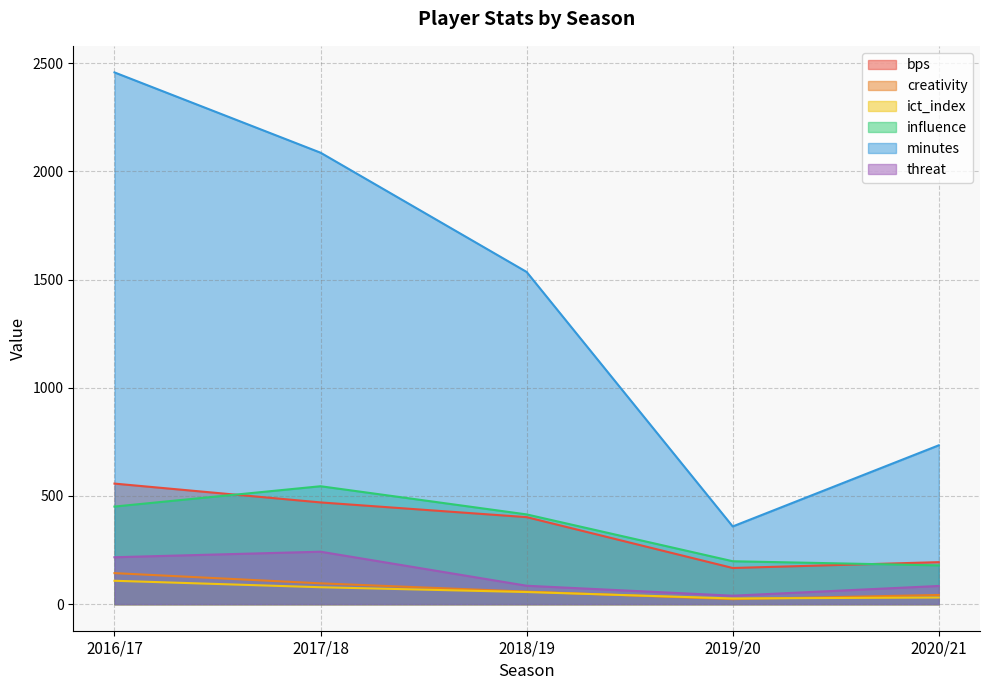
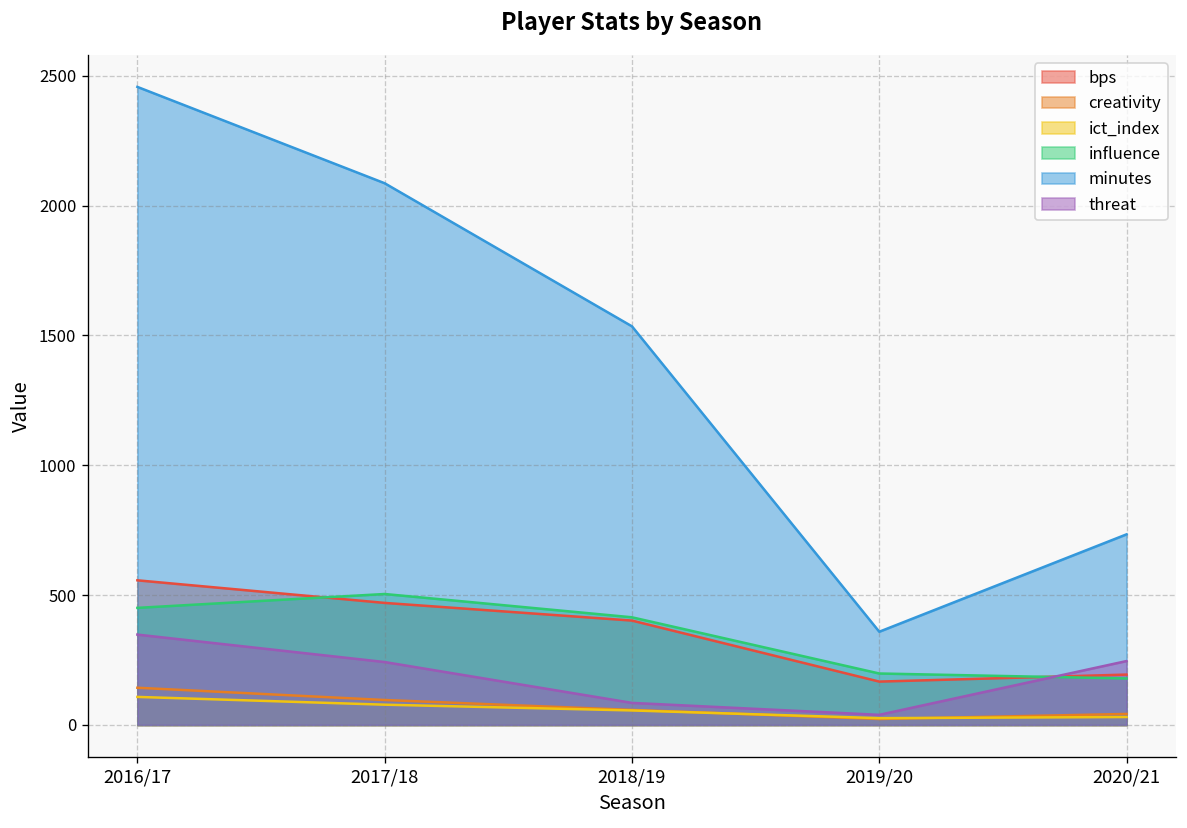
threat, 2016/17: 220 -> 350
influence, 2017/18: 540 -> 500
threat, 2020/21: 80 -> 250
